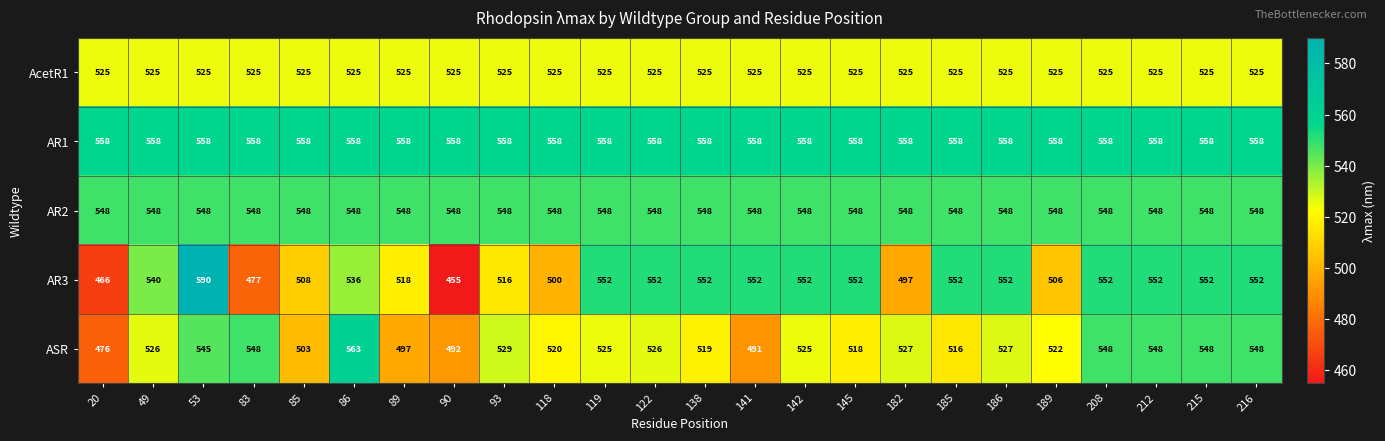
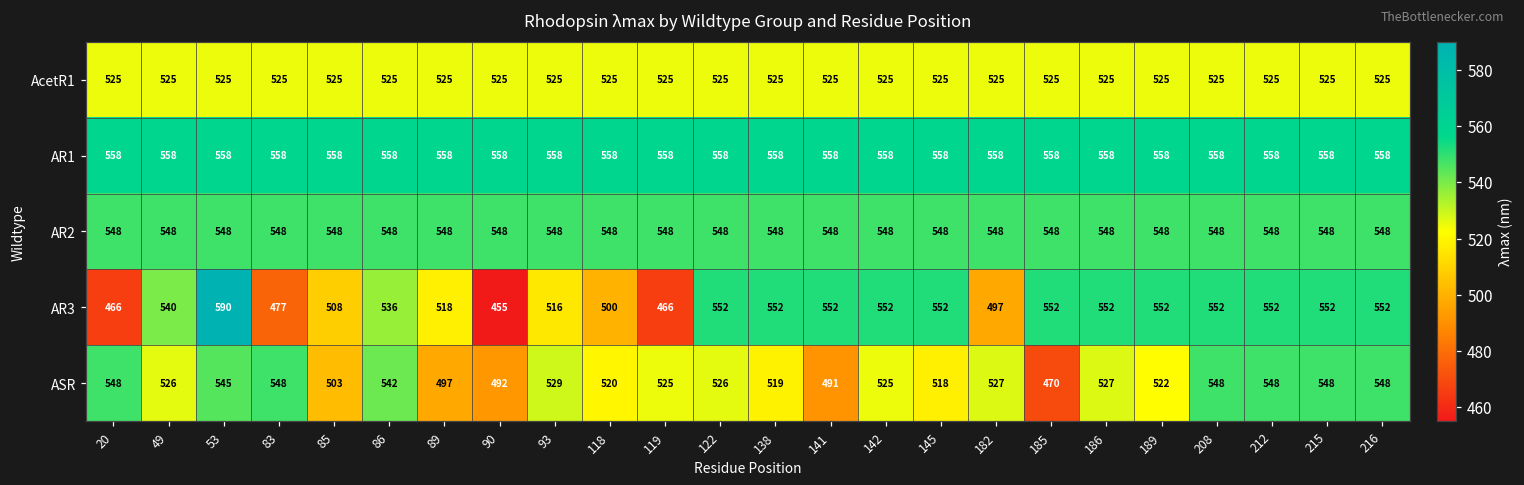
AR3, 119: 552 -> 466
AR3, 189: 506 -> 552
ASR, 20: 476 -> 548
ASR, 86: 563 -> 542
ASR, 185: 516 -> 470
